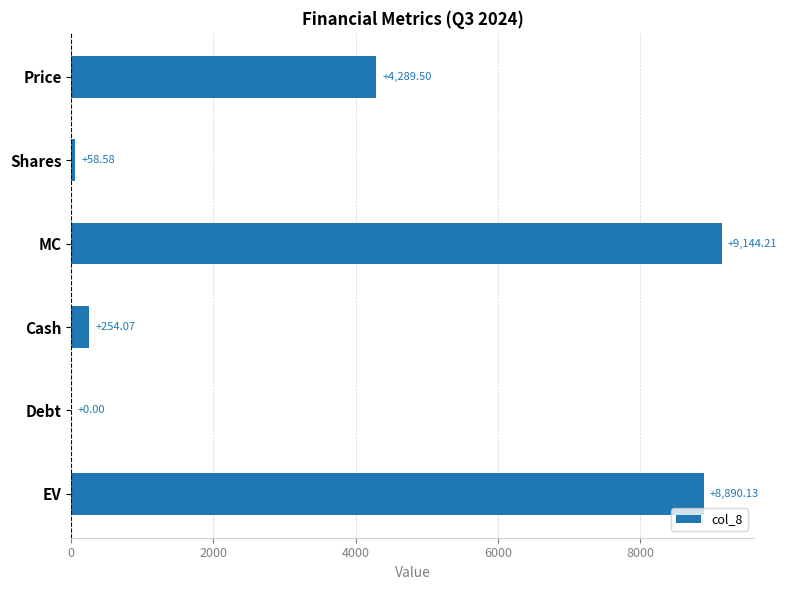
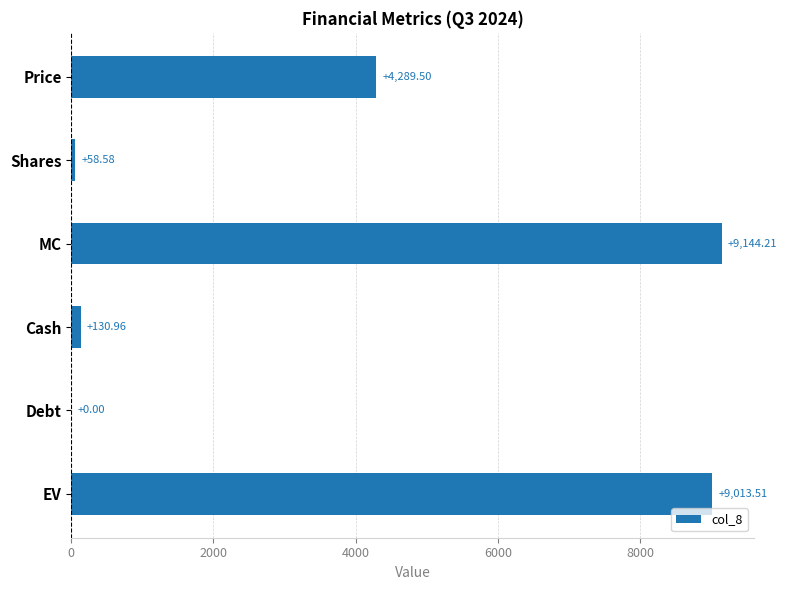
Cash: +254.07 -> +130.96
EV: +8,890.13 -> +9,013.51
